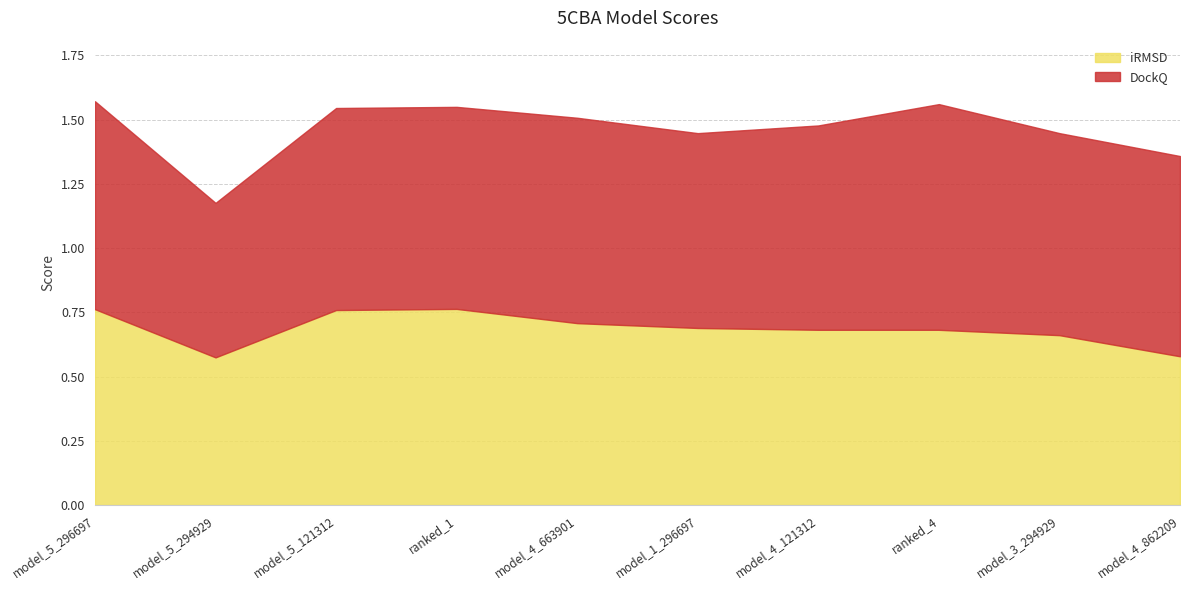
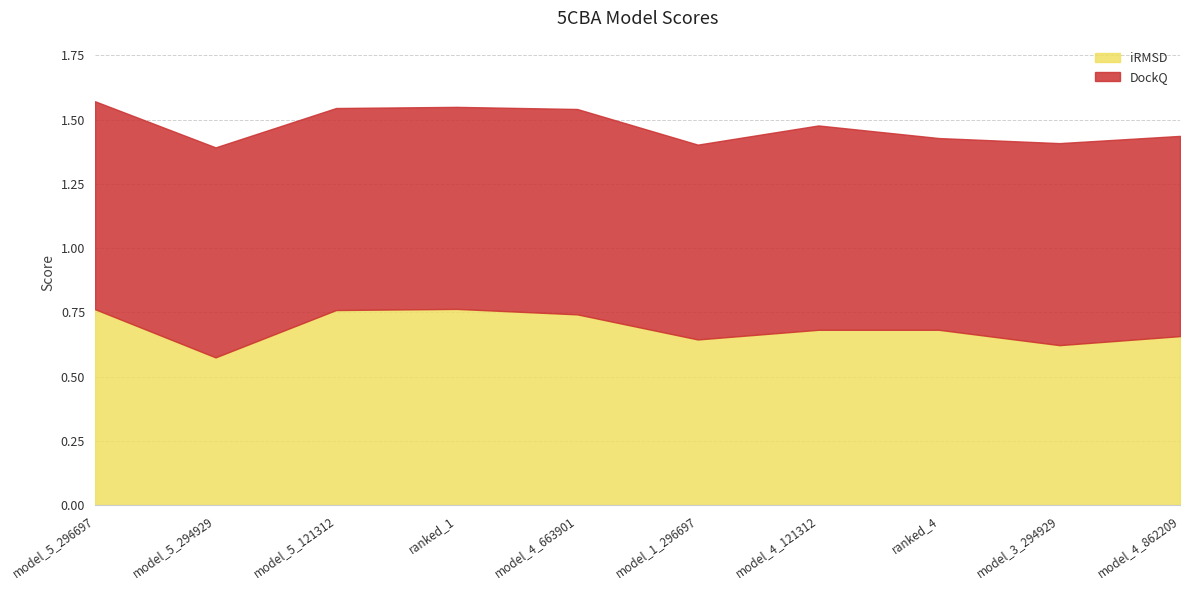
DockQ, model_5_294929: 0.60 -> 0.82
iRMSD, model_4_663901: 0.71 -> 0.74
iRMSD, model_1_296697: 0.69 -> 0.64
DockQ, ranked_4: 0.88 -> 0.75
iRMSD, model_3_294929: 0.66 -> 0.62
iRMSD, model_4_862209: 0.58 -> 0.66
